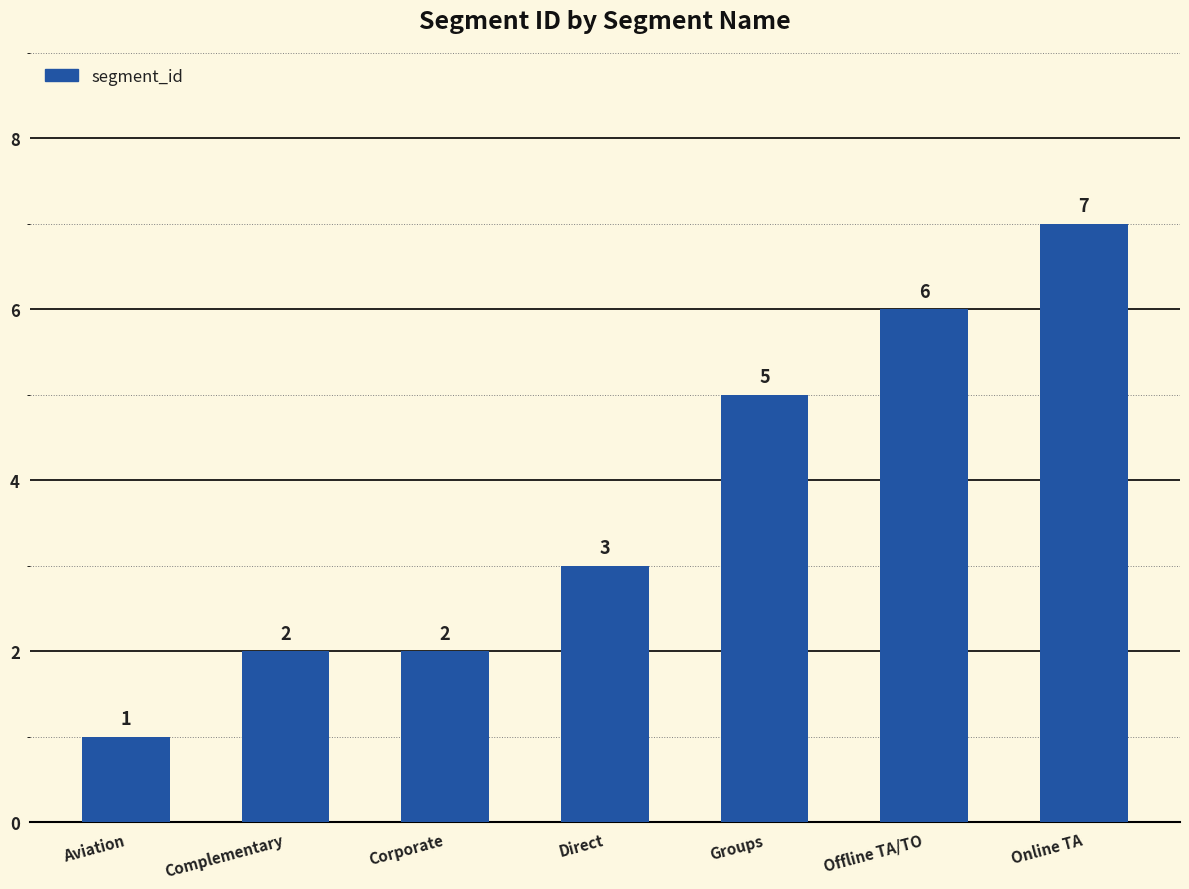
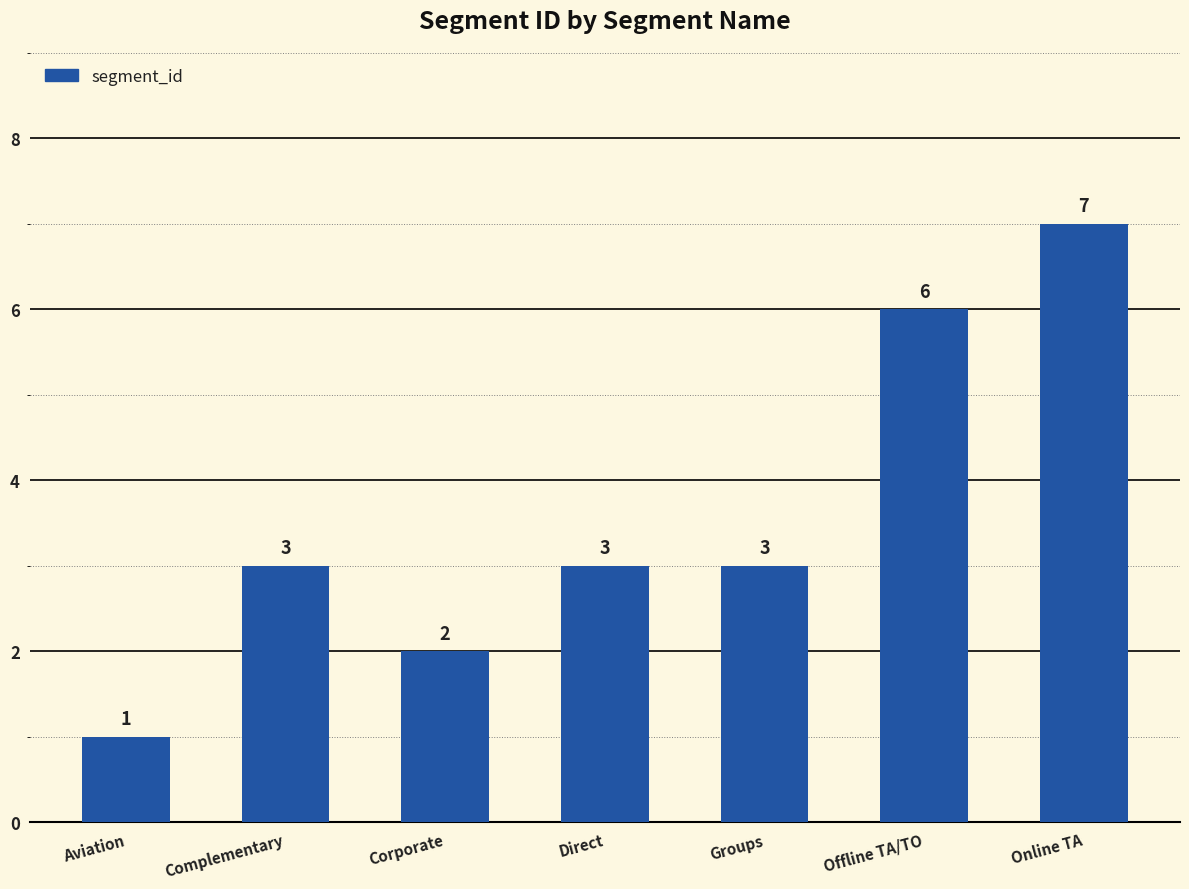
Complementary: 2 -> 3
Groups: 5 -> 3
